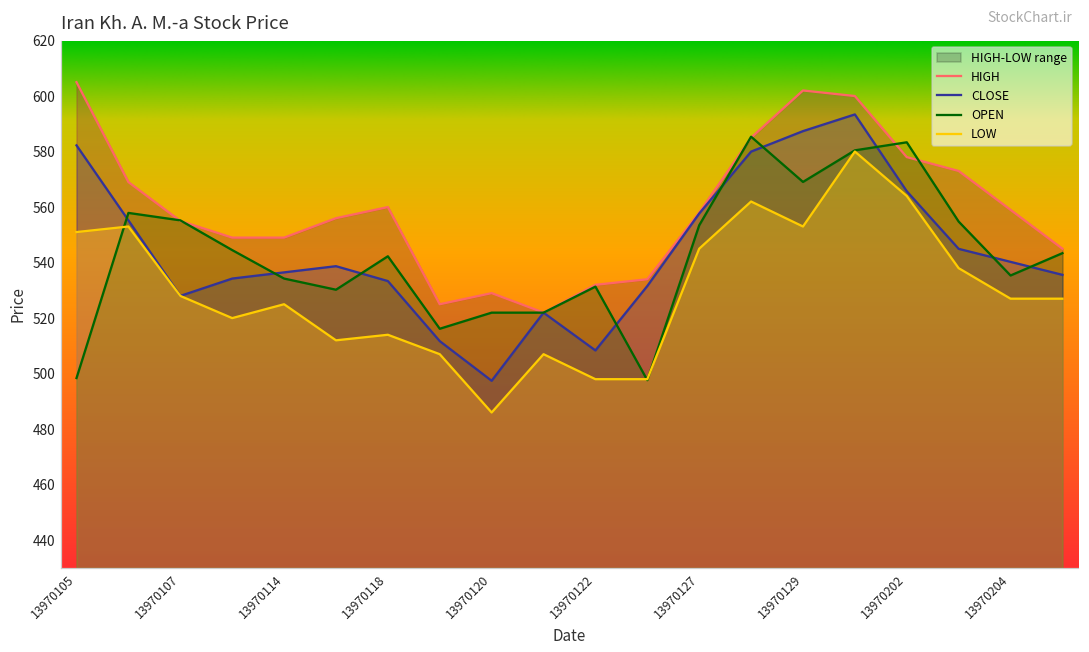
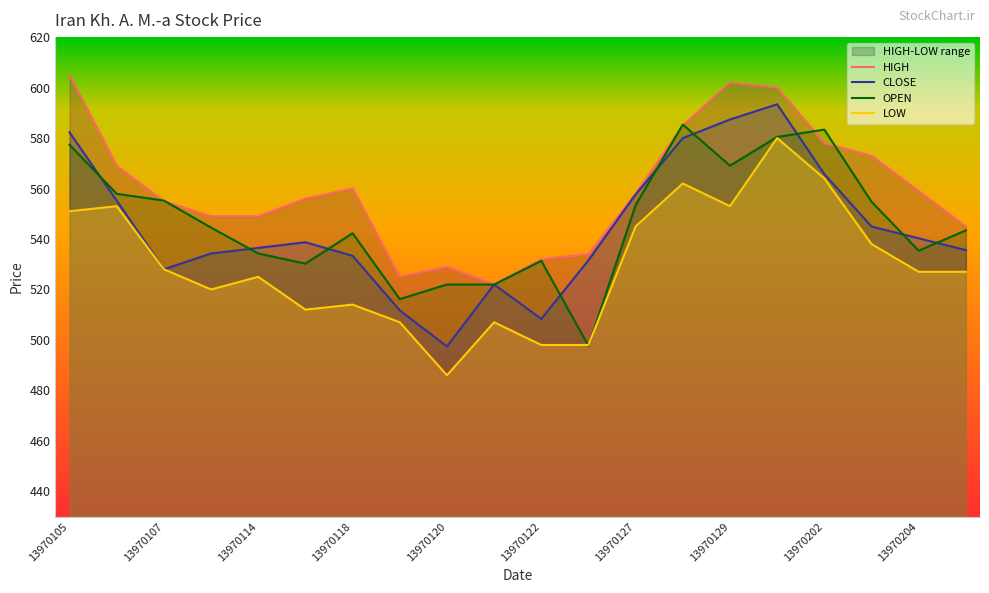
OPEN, 13970105: 498 -> 577
